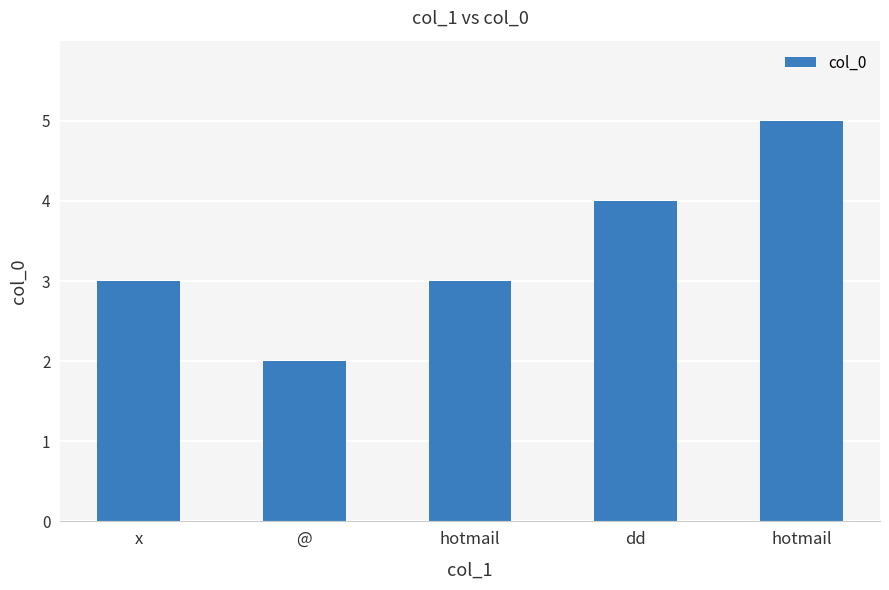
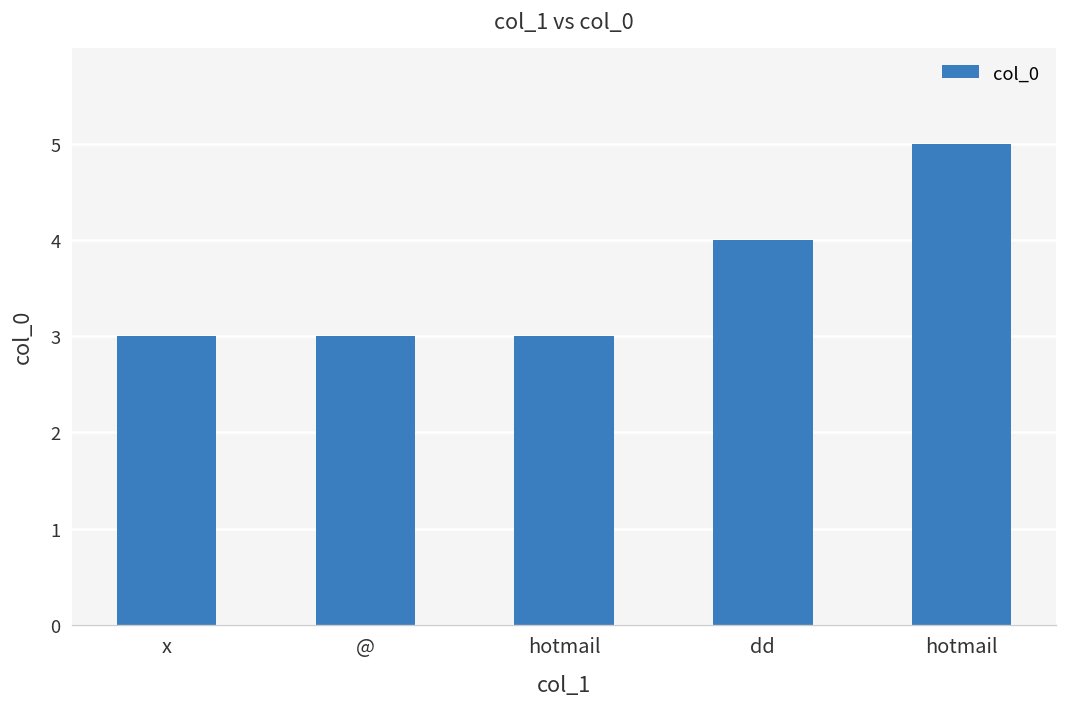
@: 2 -> 3
